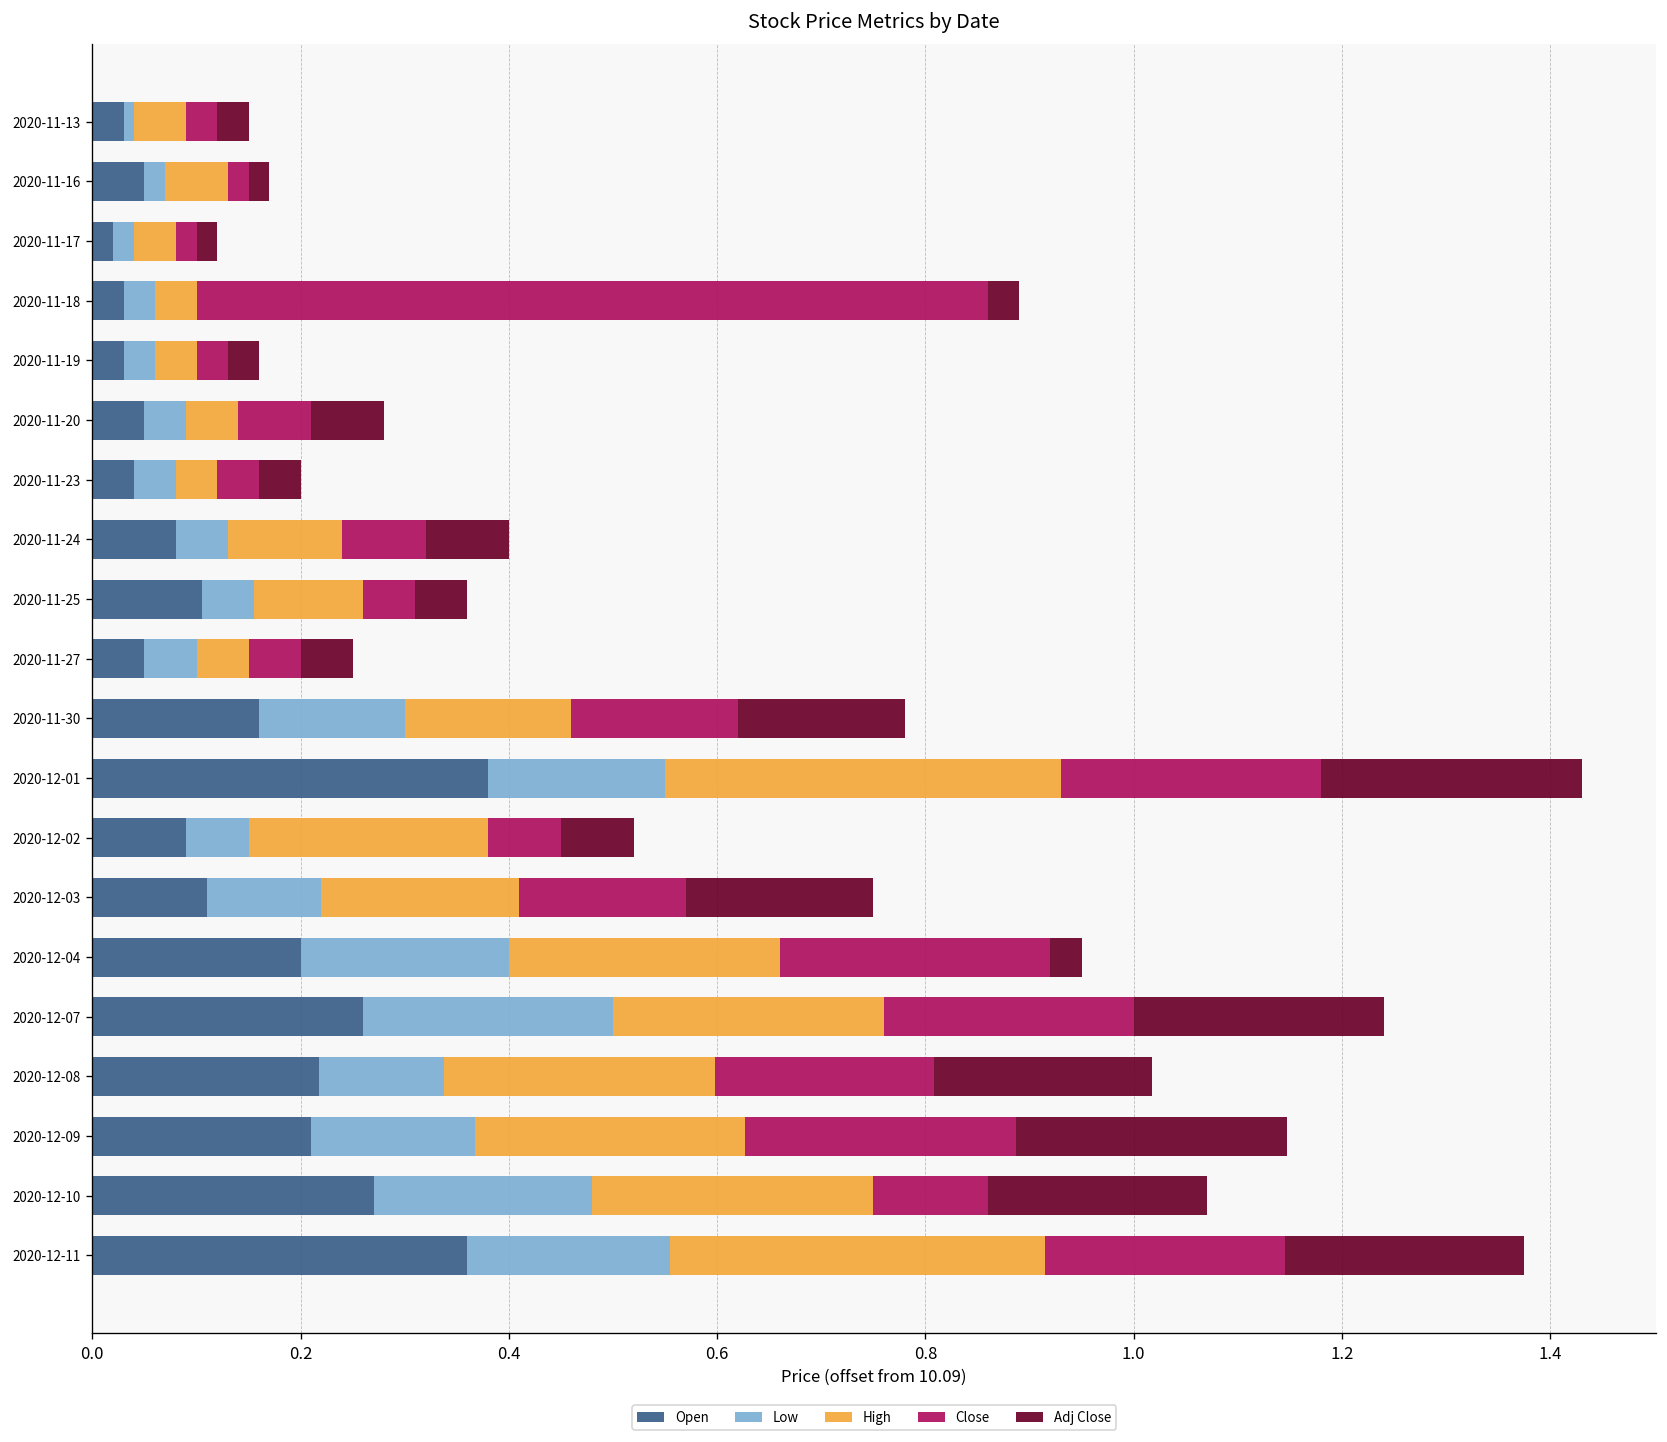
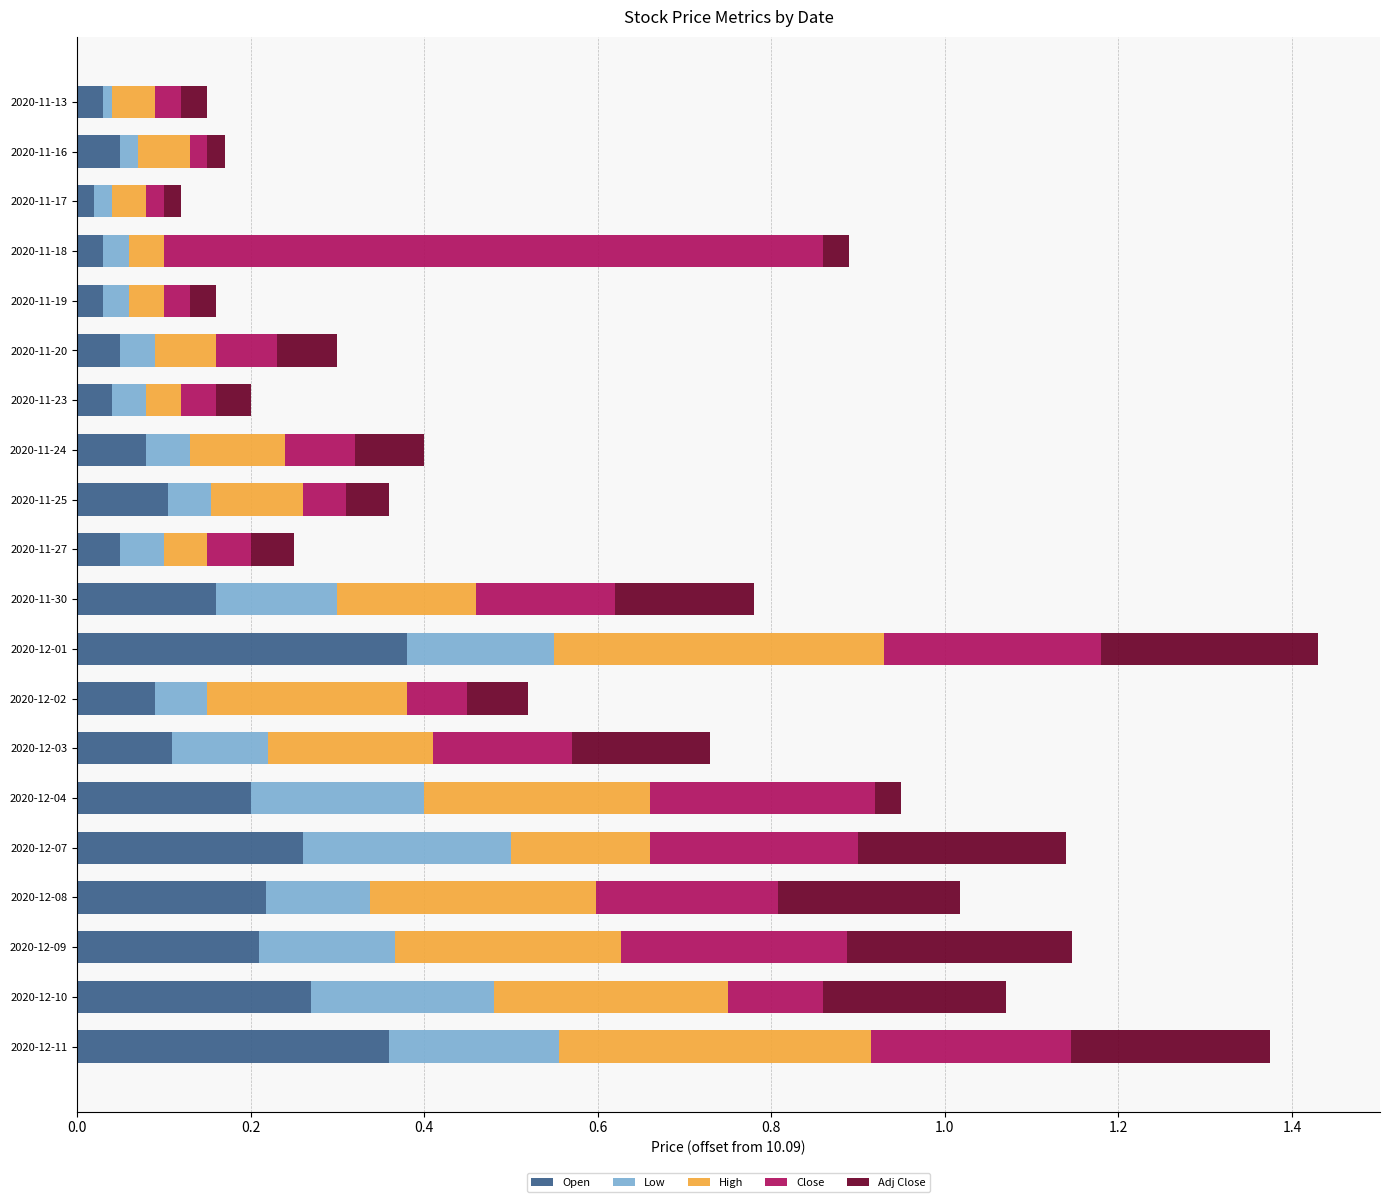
High, 2020-11-20: 0.05 -> 0.07
Adj Close, 2020-12-03: 0.18 -> 0.16
High, 2020-12-07: 0.26 -> 0.16
